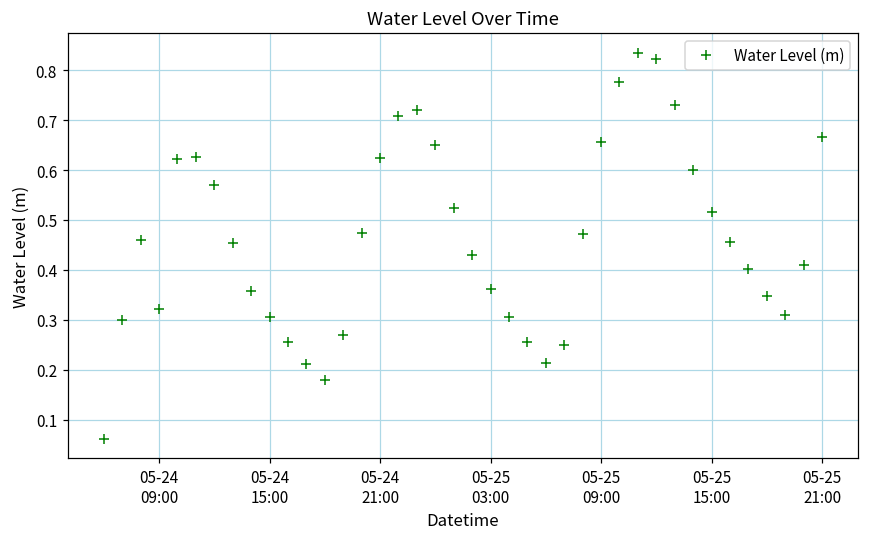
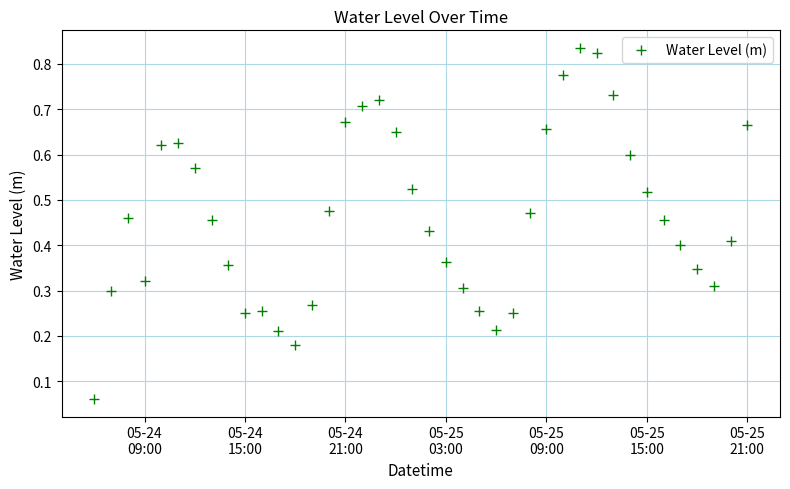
05-24 15:00: 0.30 -> 0.25
05-24 21:00: 0.62 -> 0.67
